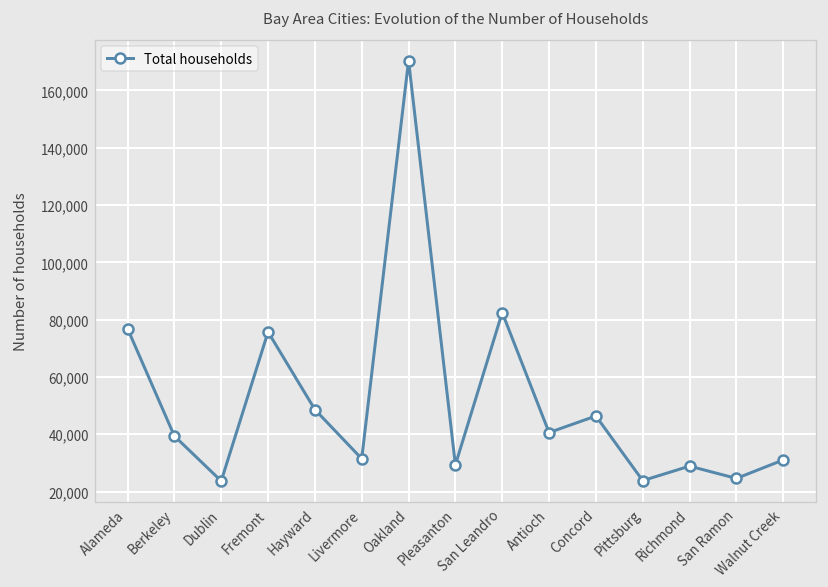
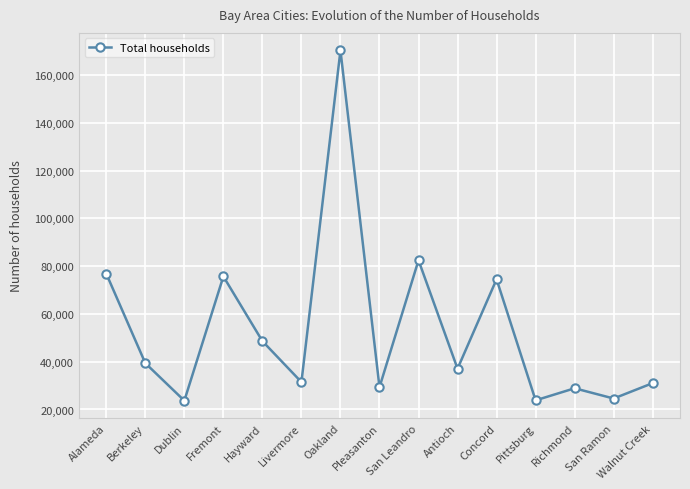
Antioch: 41,000 -> 37,000
Concord: 46,000 -> 75,000
